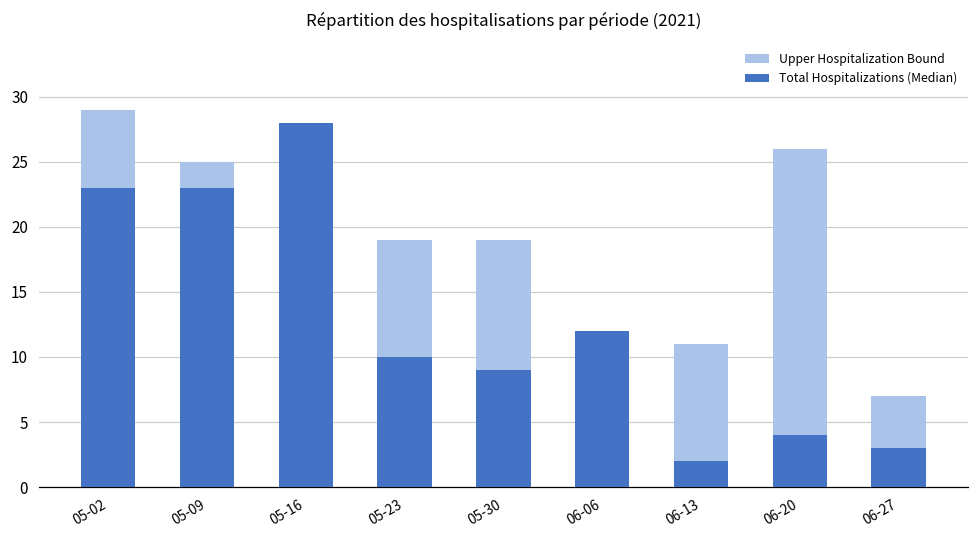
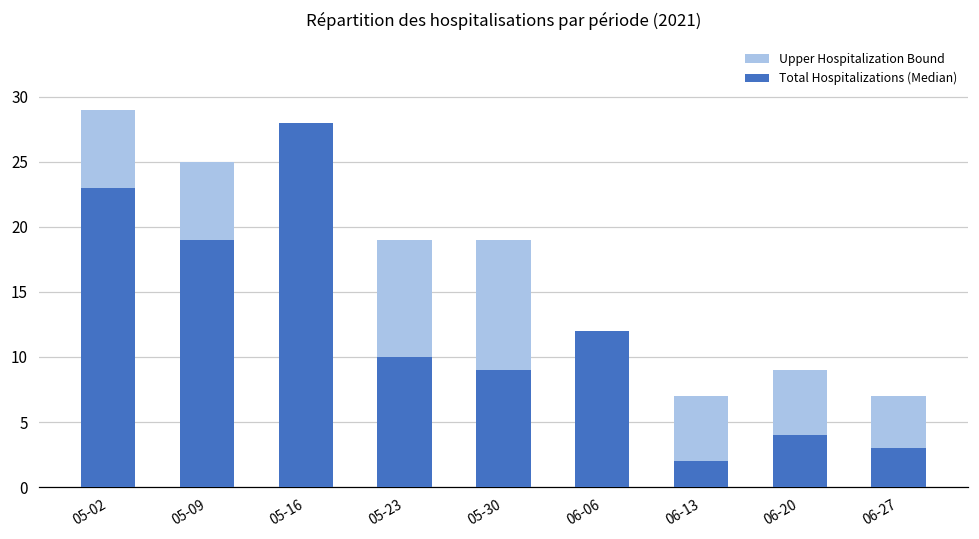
Total Hospitalizations (Median), 05-09: 23 -> 19
Upper Hospitalization Bound, 06-13: 11 -> 7
Upper Hospitalization Bound, 06-20: 26 -> 9
